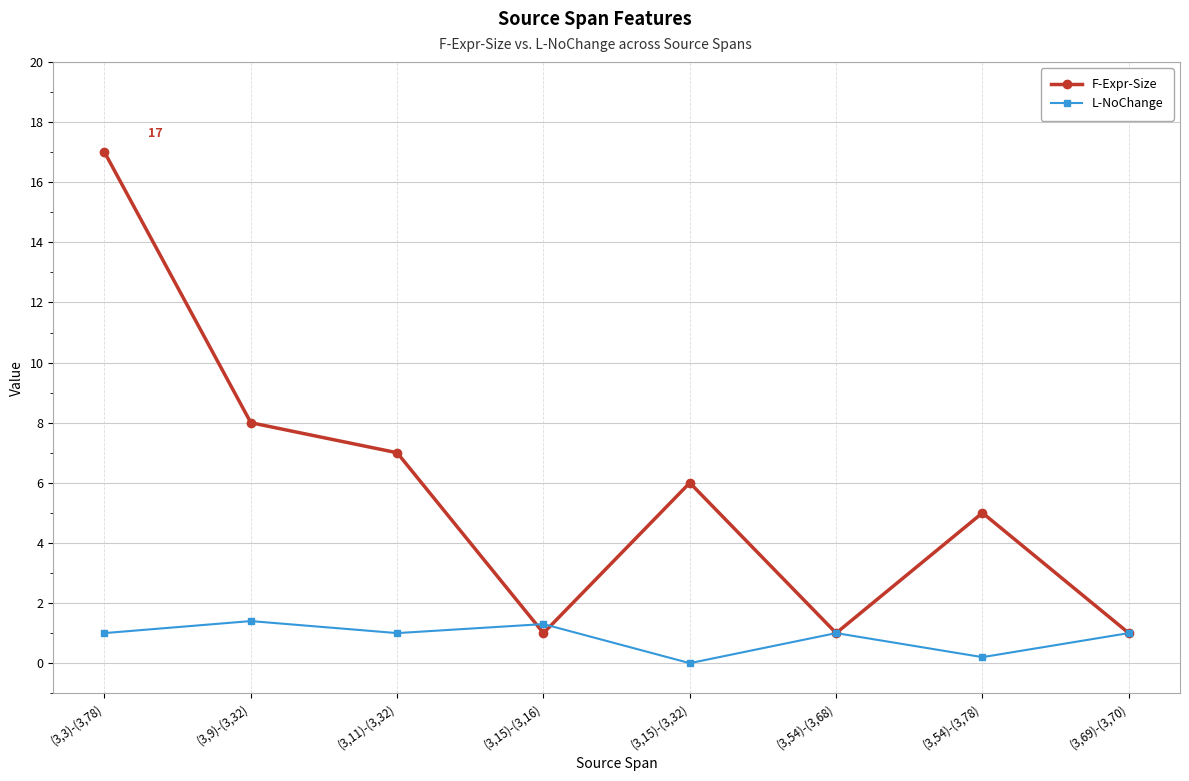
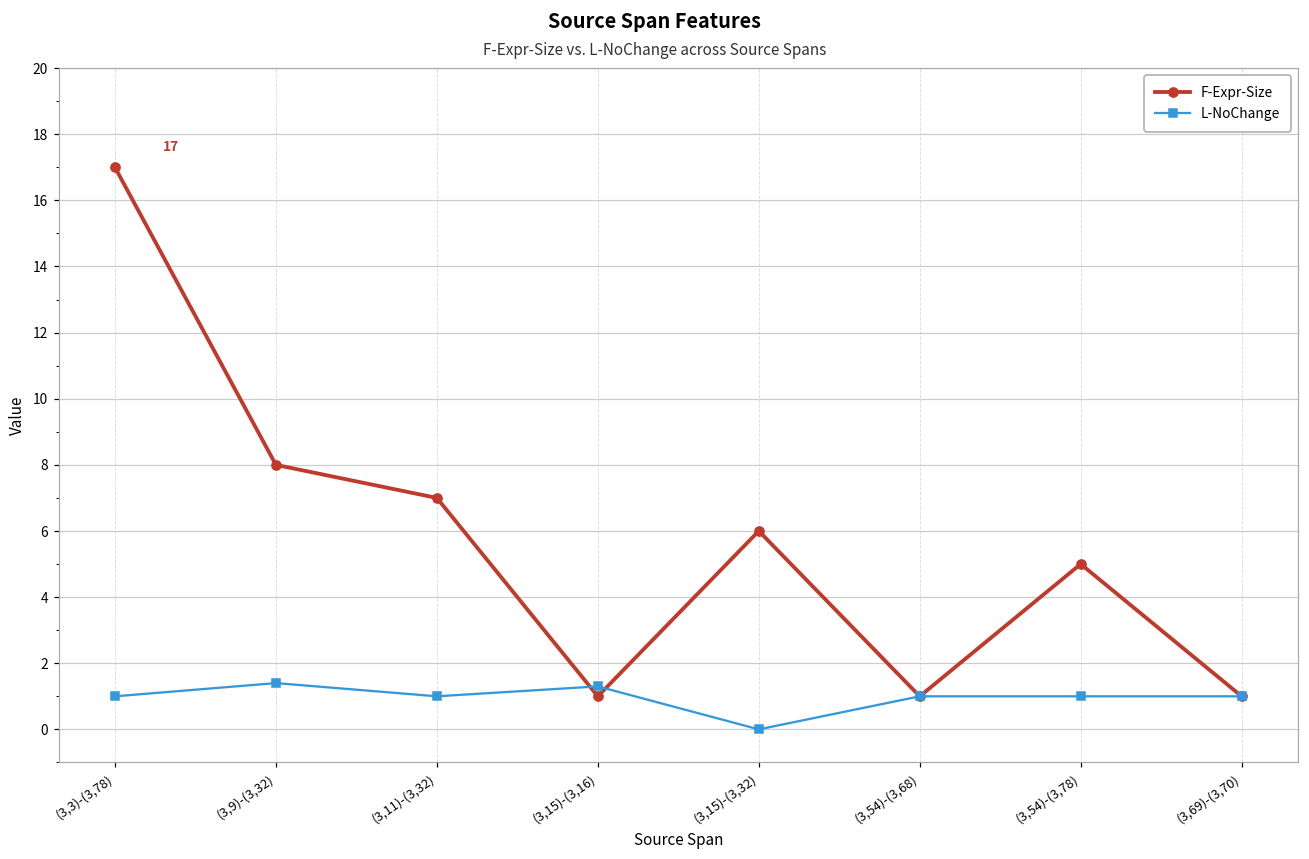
L-NoChange, (3,54)-(3,78): 0.2 -> 1.0
